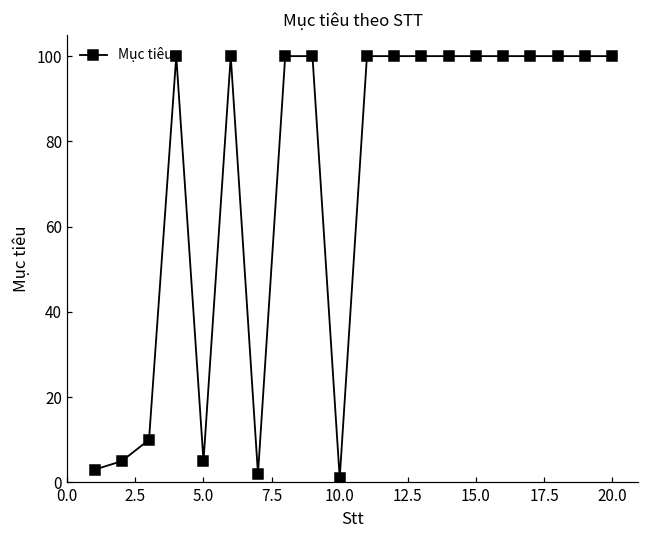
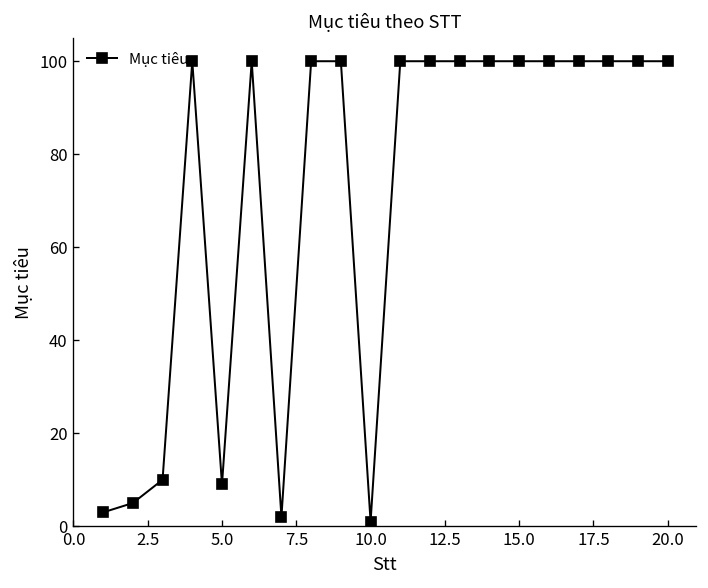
5.0: 5 -> 9
